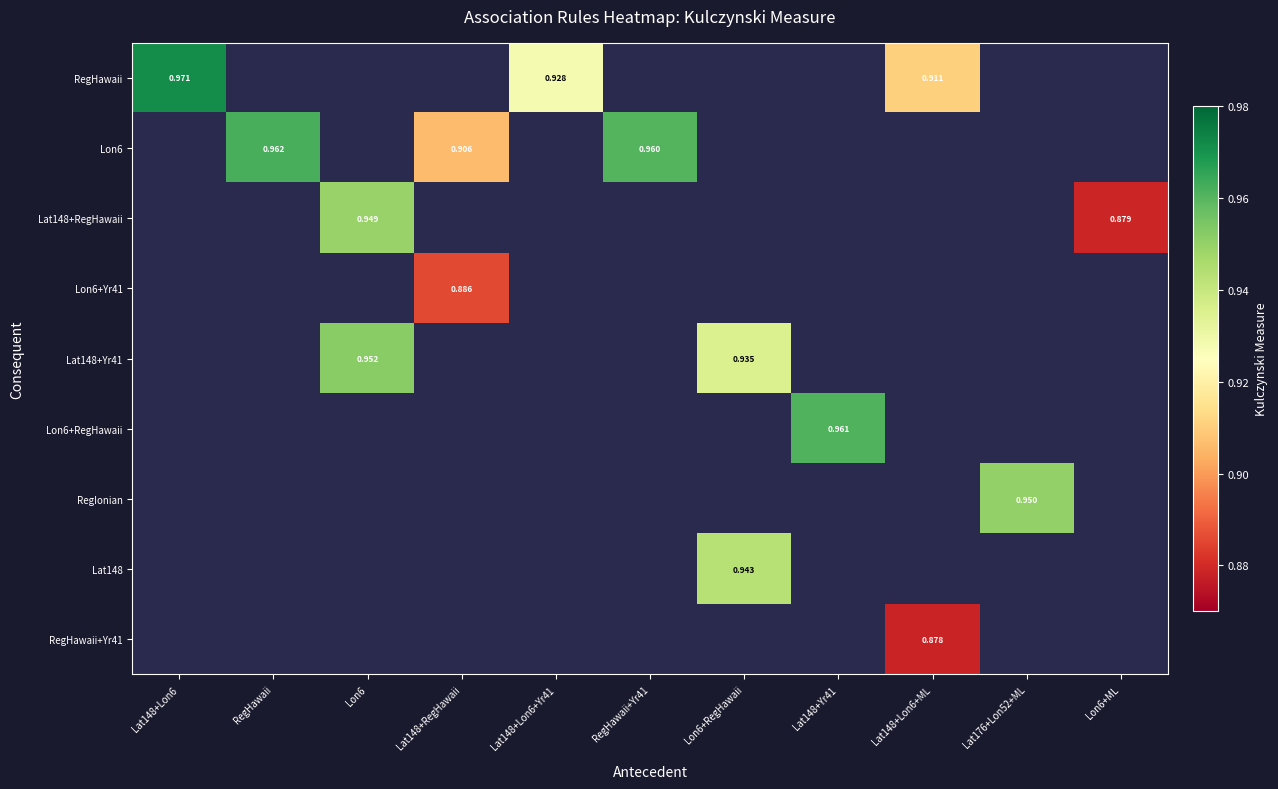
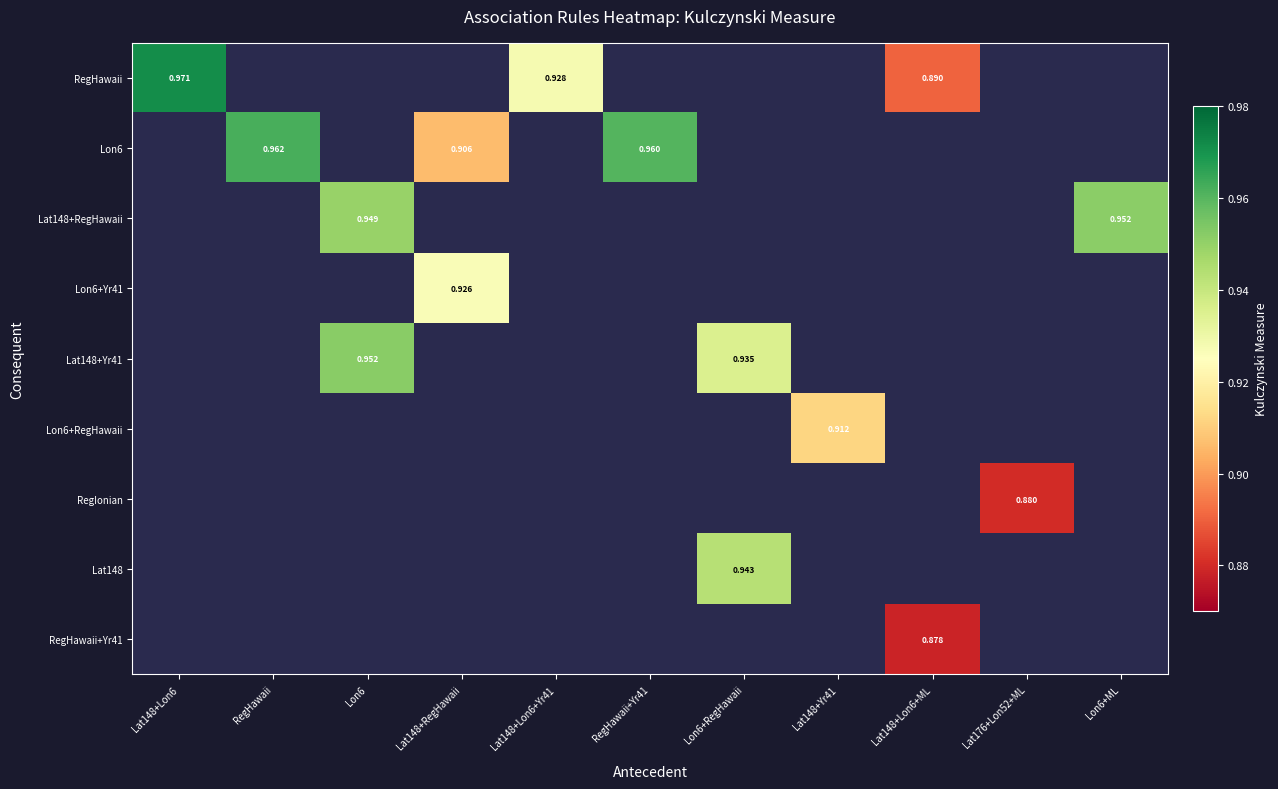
RegHawaii, Lat148+Lon6+ML: 0.911 -> 0.890
Lat148+RegHawaii, Lon6+ML: 0.879 -> 0.952
Lon6+Yr41, Lat148+RegHawaii: 0.886 -> 0.926
Lon6+RegHawaii, Lat148+Yr41: 0.961 -> 0.912
RegIonian, Lat176+Lon52+ML: 0.950 -> 0.880
